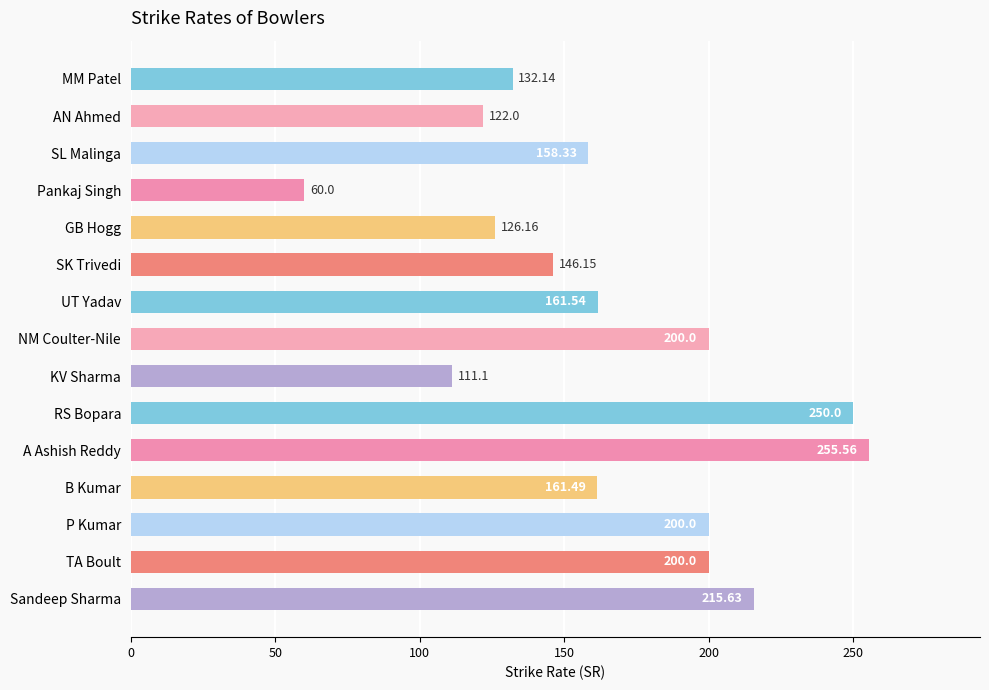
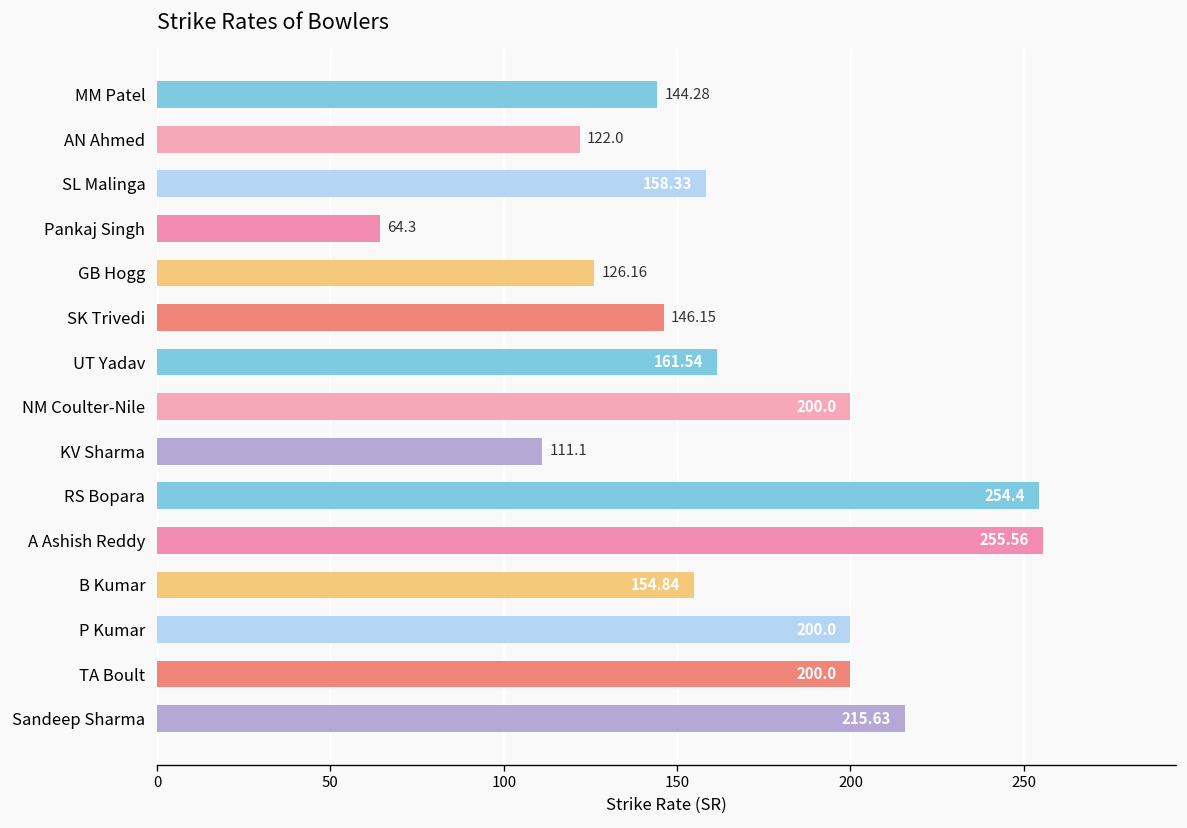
MM Patel: 132.14 -> 144.28
Pankaj Singh: 60.0 -> 64.3
RS Bopara: 250.0 -> 254.4
B Kumar: 161.49 -> 154.84
